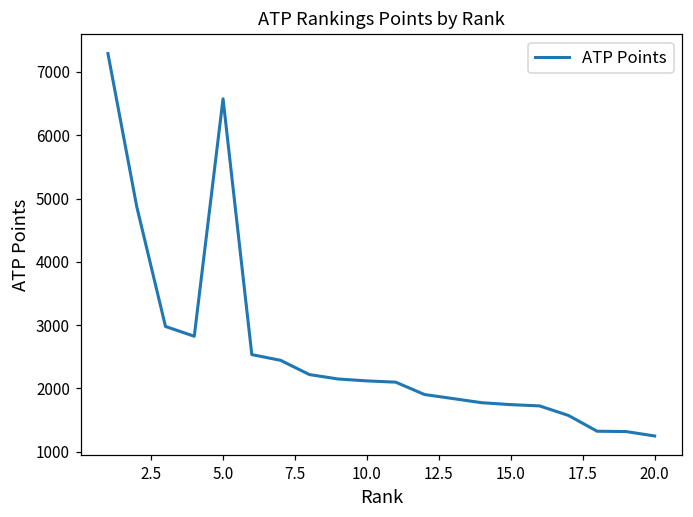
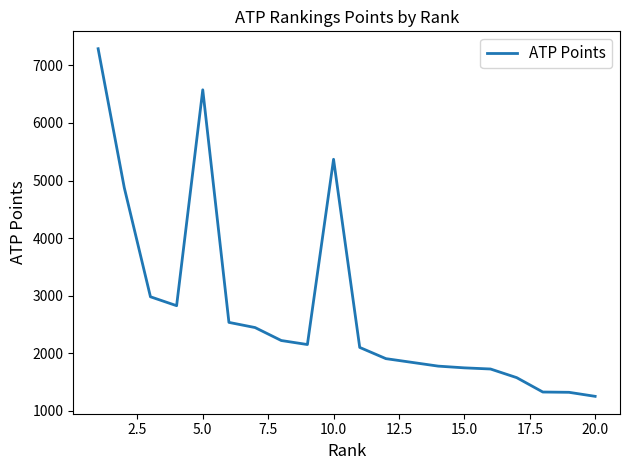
10.0: 2100 -> 5400
